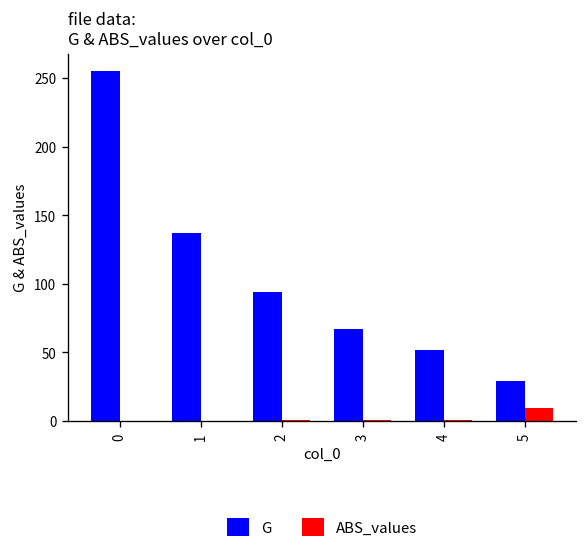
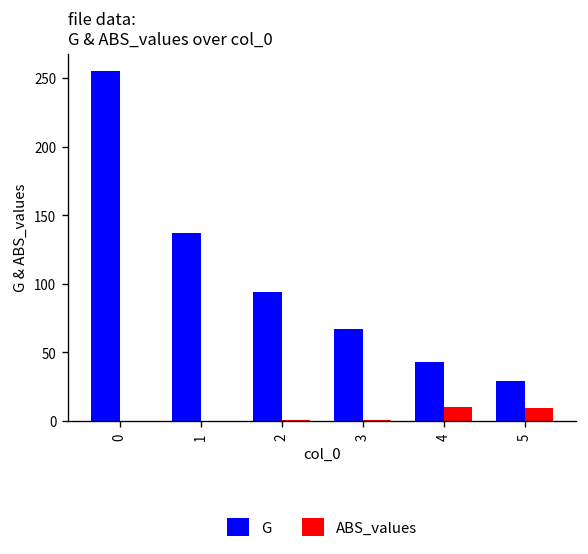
G, 4: 52 -> 43
ABS_values, 4: 1 -> 11
